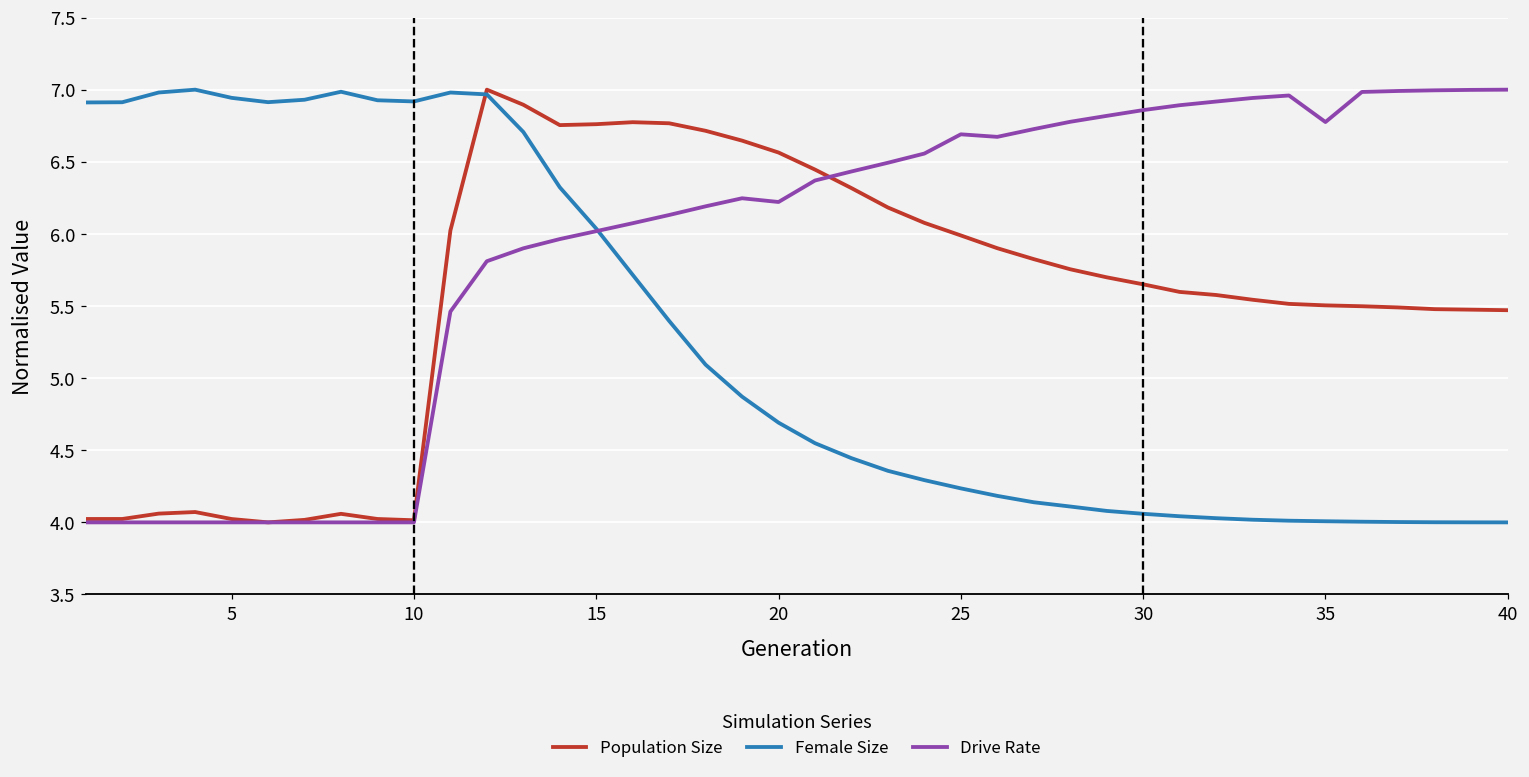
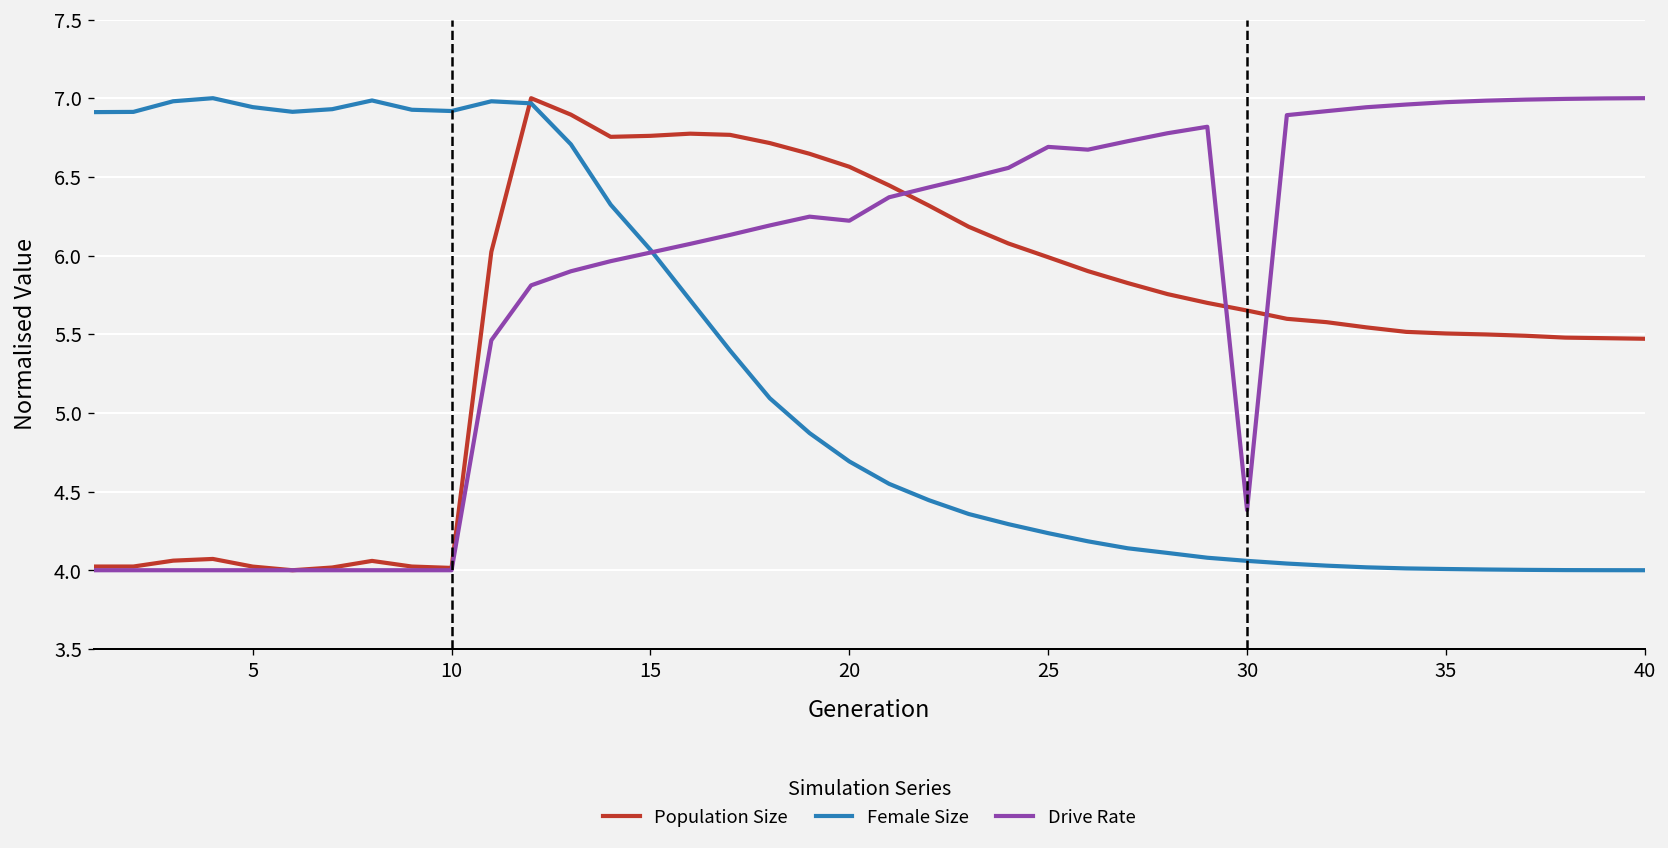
Drive Rate, 30: 6.86 -> 4.38
Drive Rate, 35: 6.78 -> 6.97
